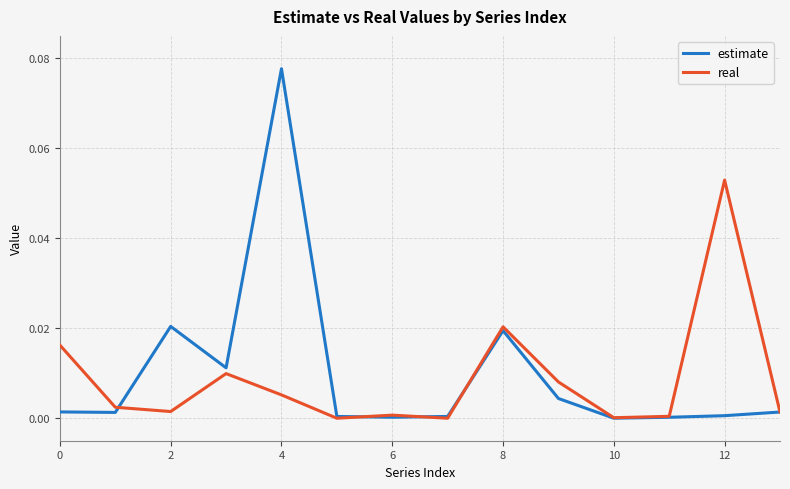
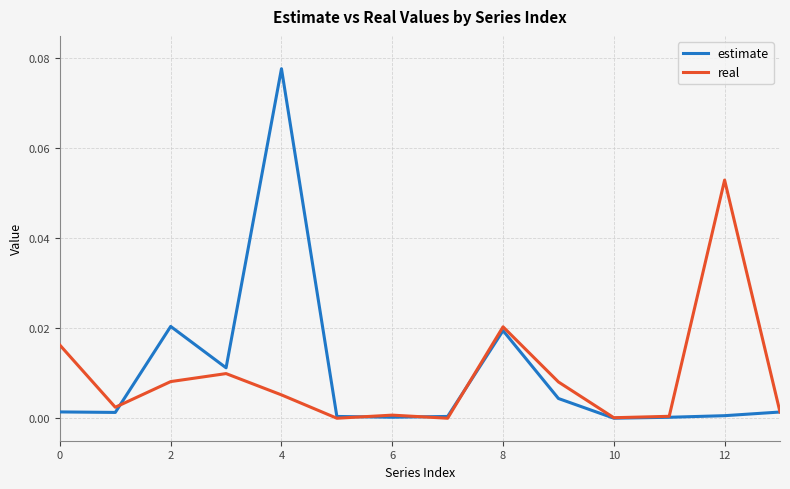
real, 2: 0.001 -> 0.008
